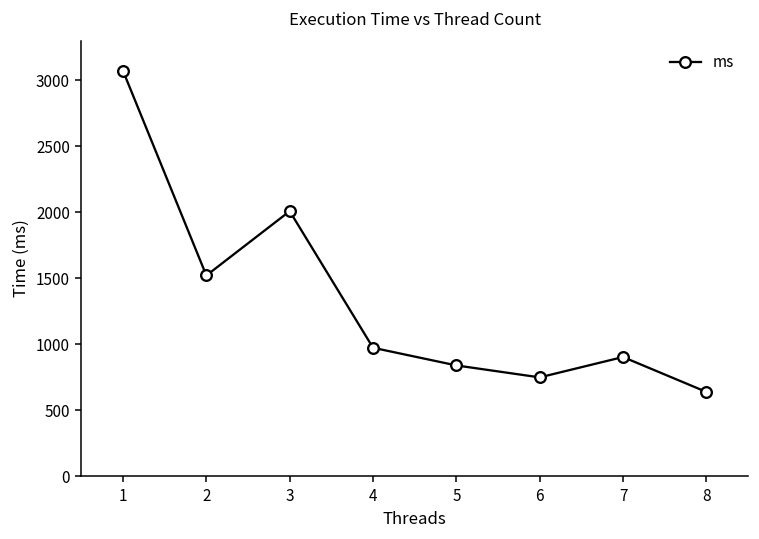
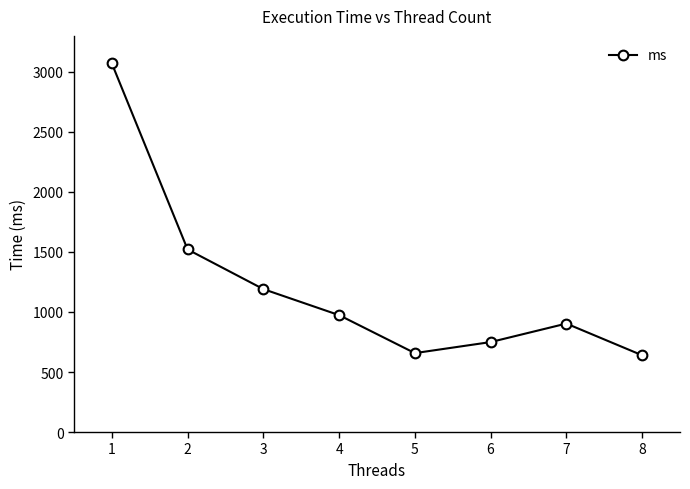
3: 2010 -> 1190
5: 840 -> 660
